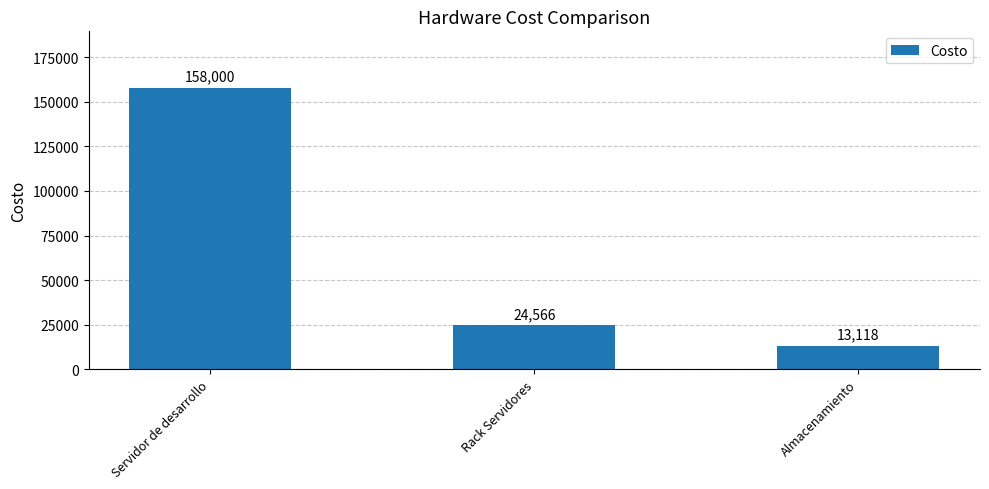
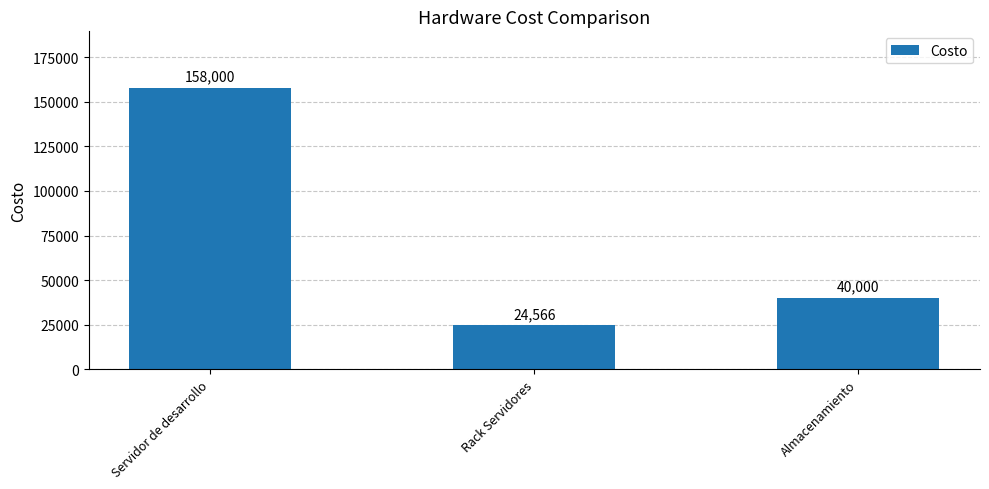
Almacenamiento: 13,118 -> 40,000
